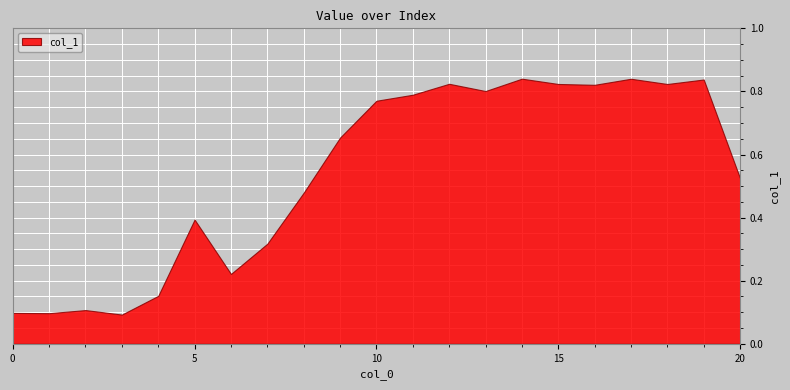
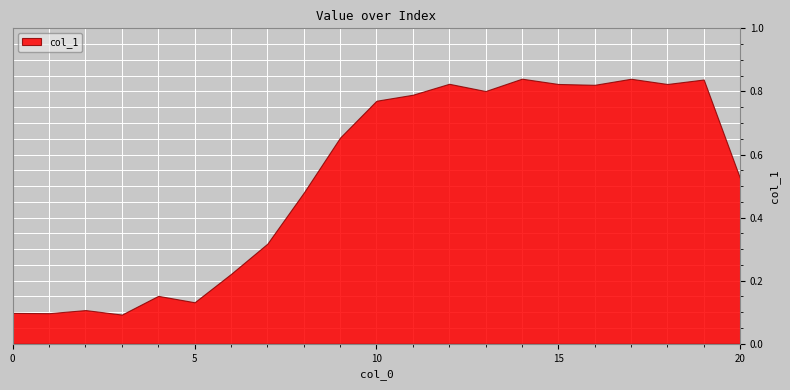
5: 0.39 -> 0.13
